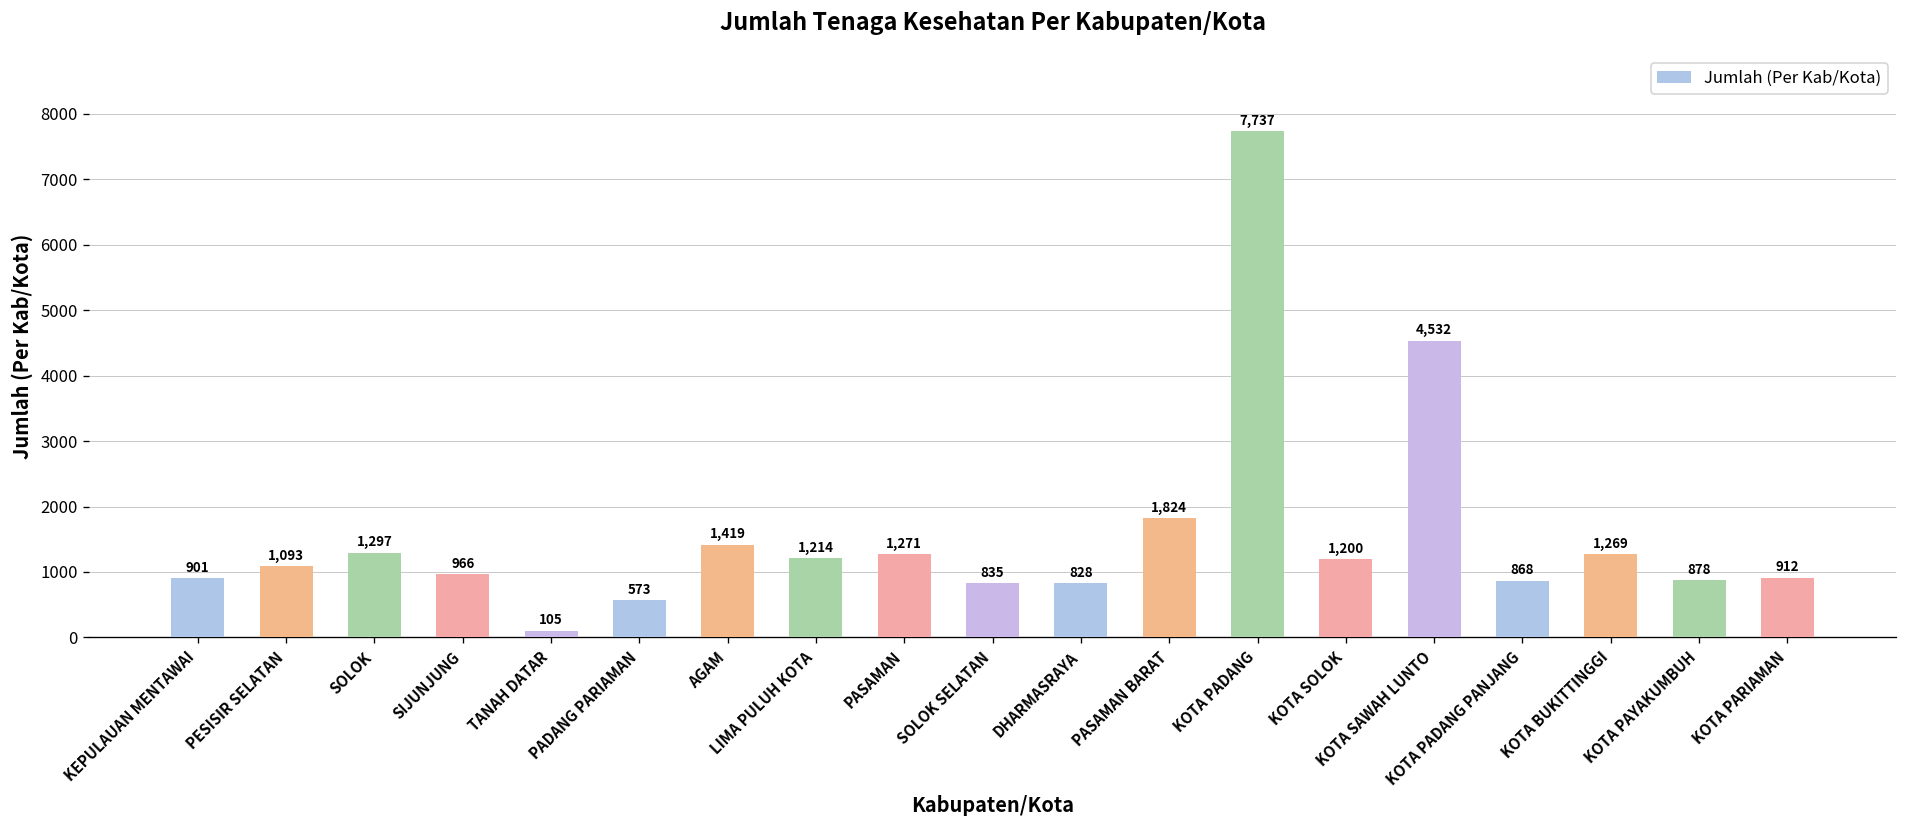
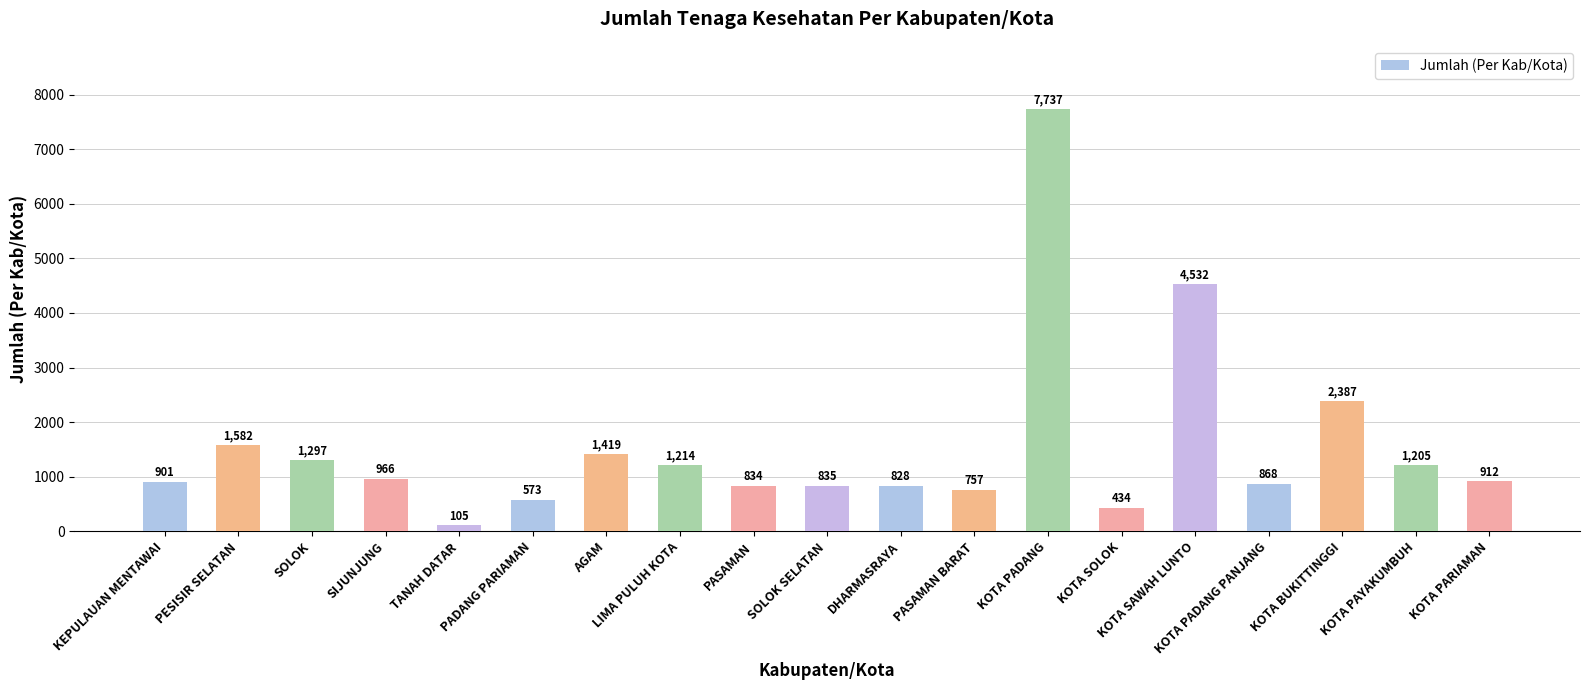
PESISIR SELATAN: 1,093 -> 1,582
PASAMAN: 1,271 -> 834
PASAMAN BARAT: 1,824 -> 757
KOTA SOLOK: 1,200 -> 434
KOTA BUKITTINGGI: 1,269 -> 2,387
KOTA PAYAKUMBUH: 878 -> 1,205
